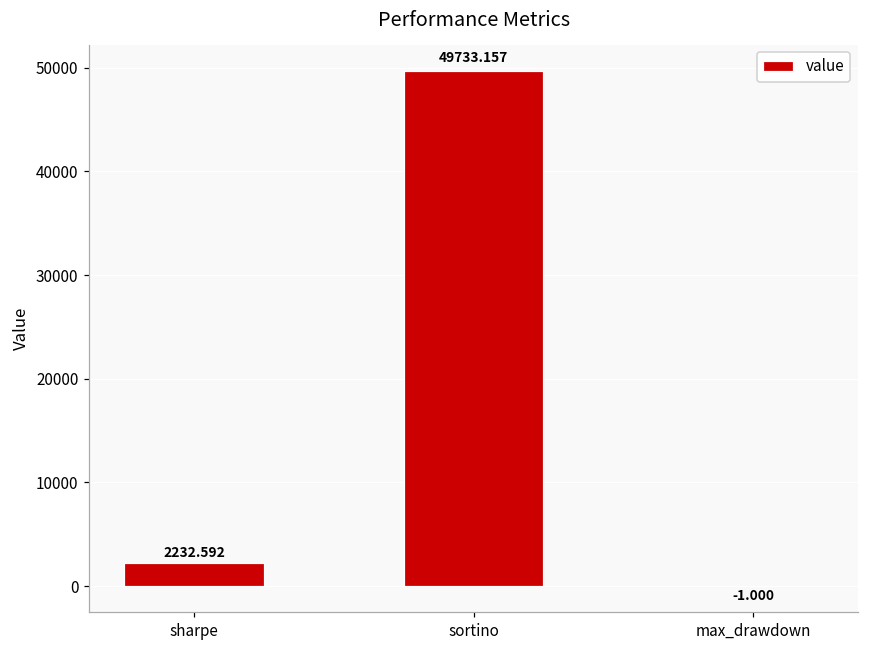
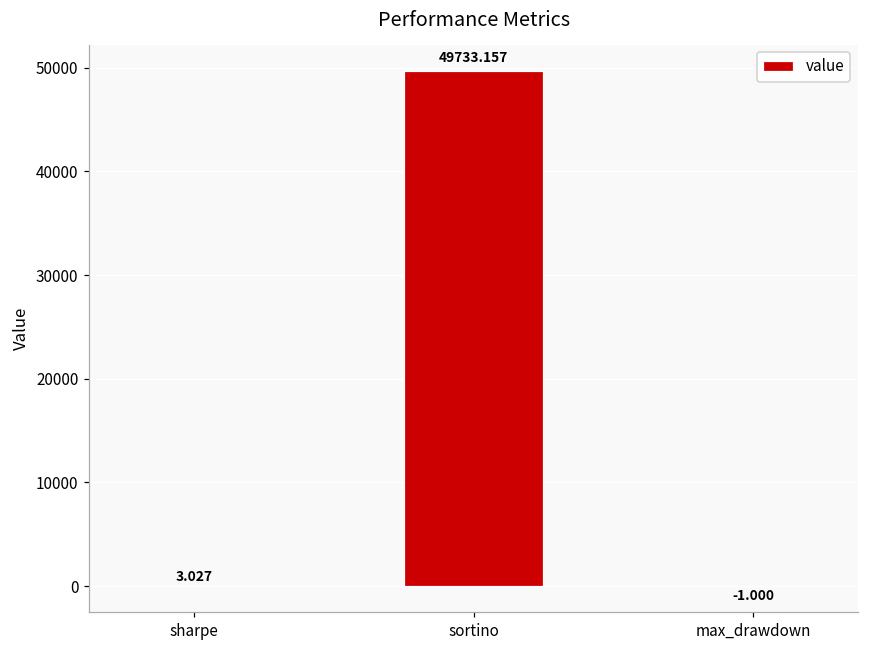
sharpe: 2232.592 -> 3.027
